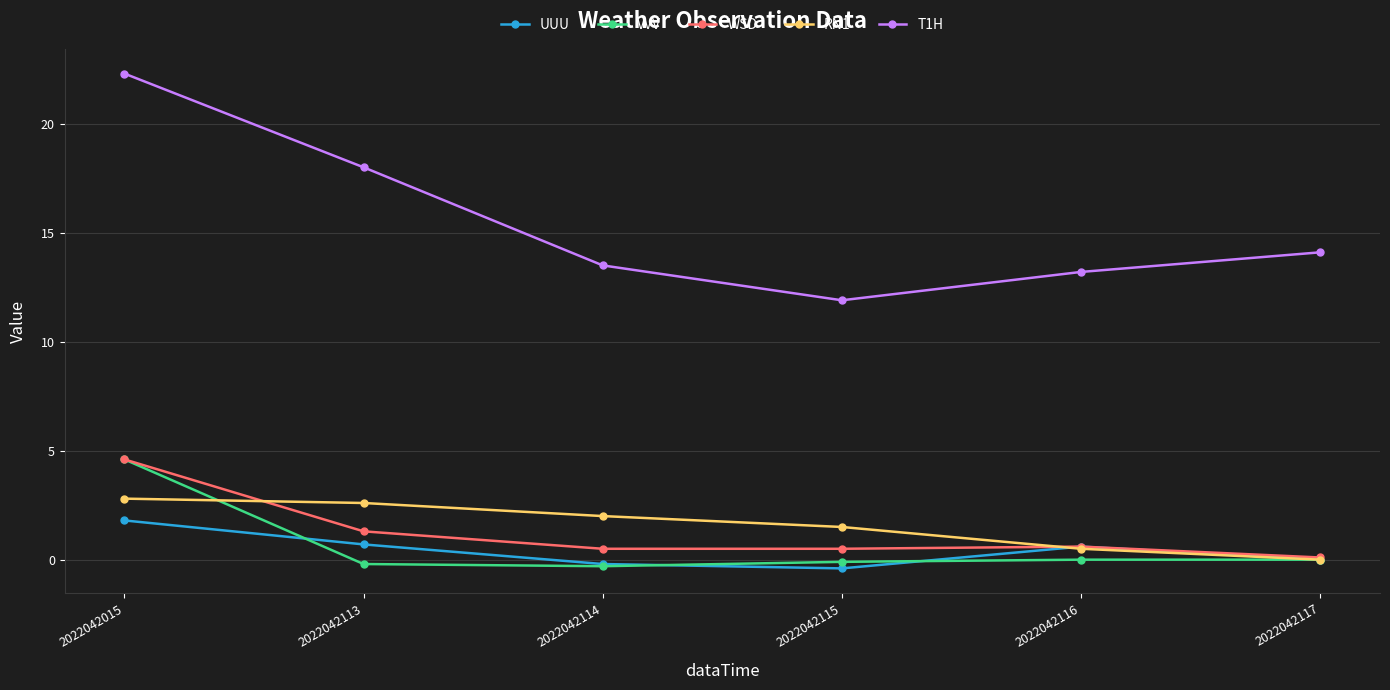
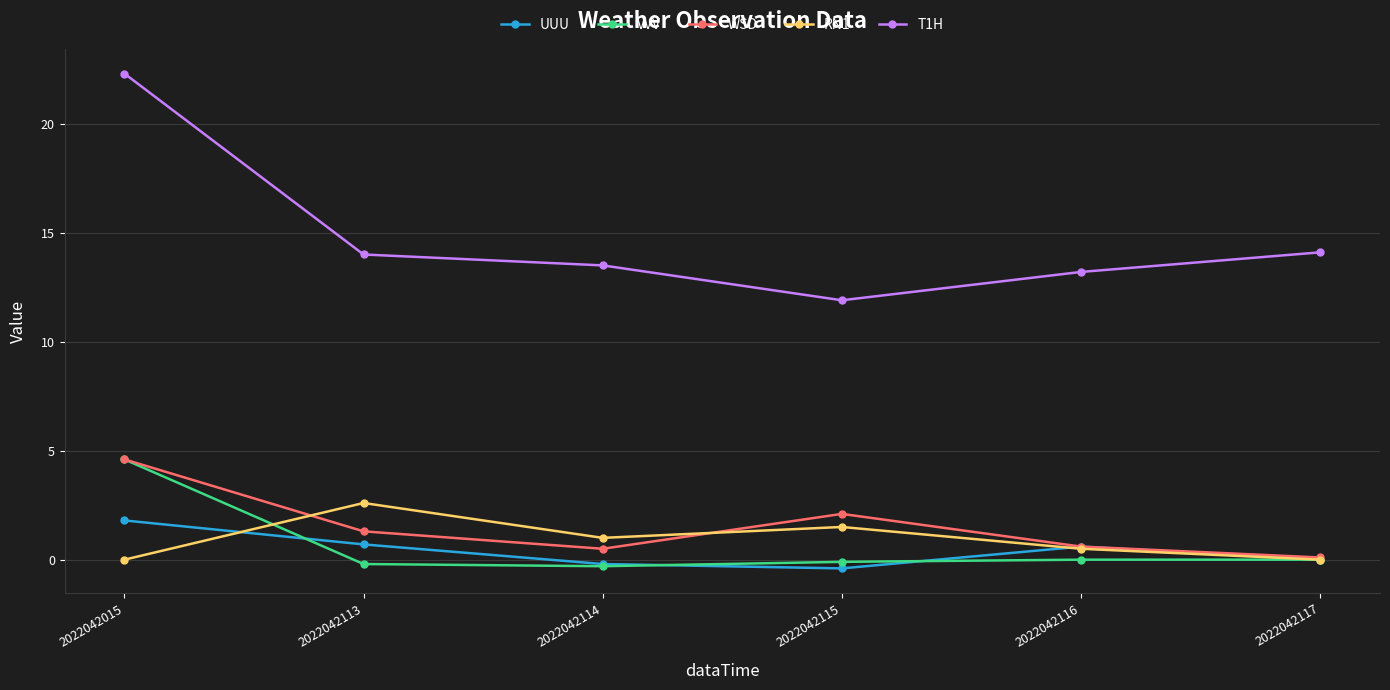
RN1, 2022042015: 2.8 -> 0.0
T1H, 2022042113: 18 -> 14
RN1, 2022042114: 2 -> 1
WSD, 2022042115: 0.5 -> 2.1
